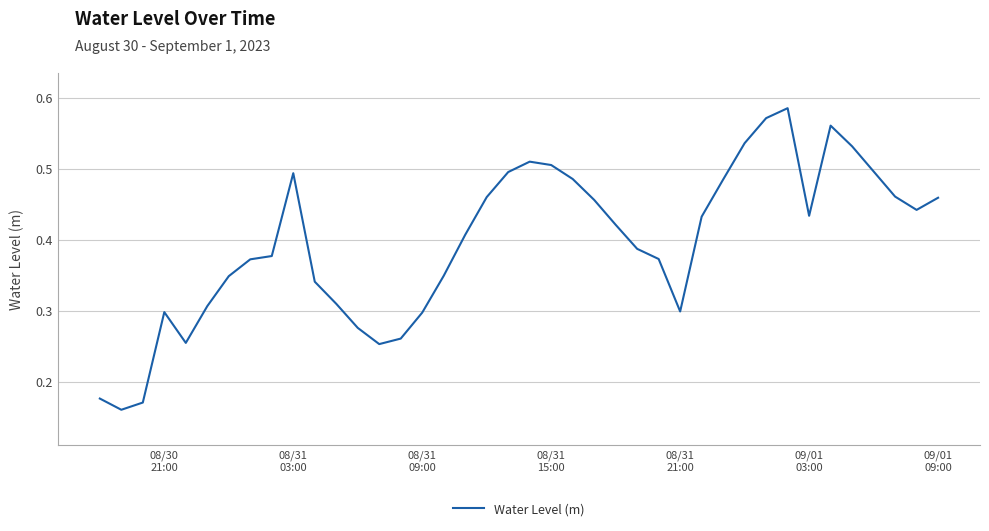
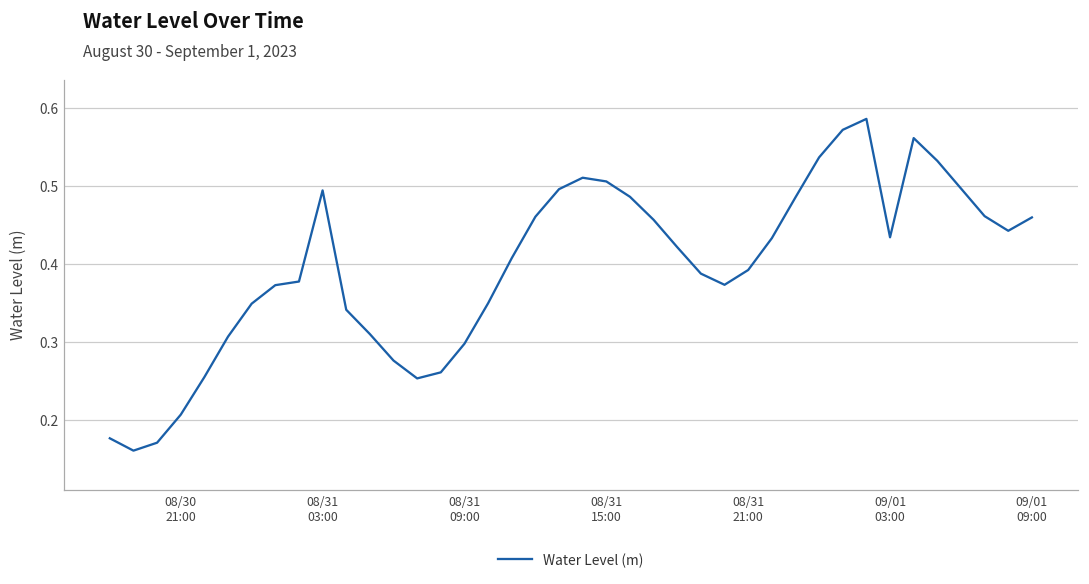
08/30 21:00: 0.30 -> 0.21
08/31 21:00: 0.30 -> 0.39
